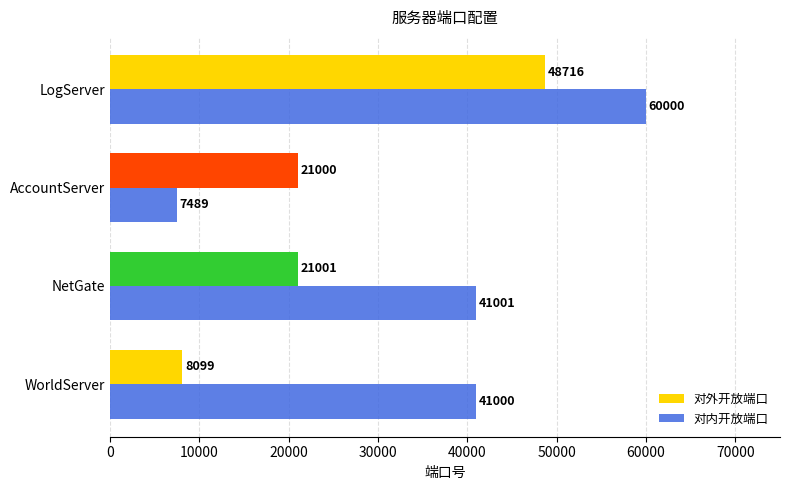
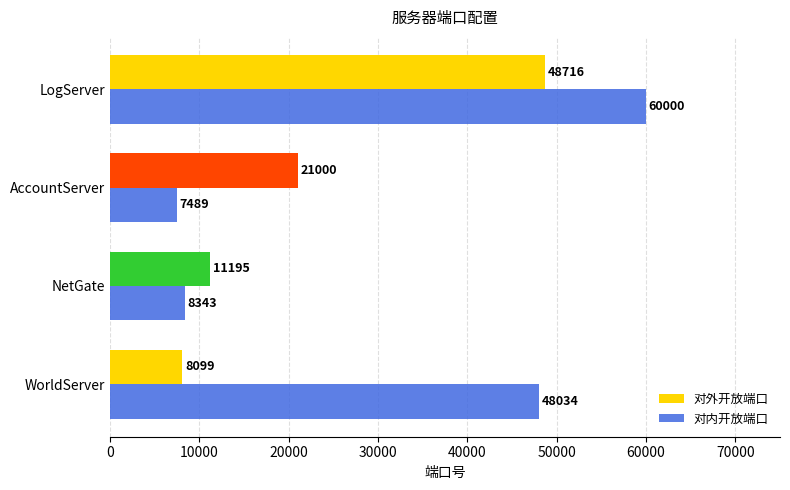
对外开放端口, NetGate: 21001 -> 11195
对内开放端口, NetGate: 41001 -> 8343
对内开放端口, WorldServer: 41000 -> 48034
